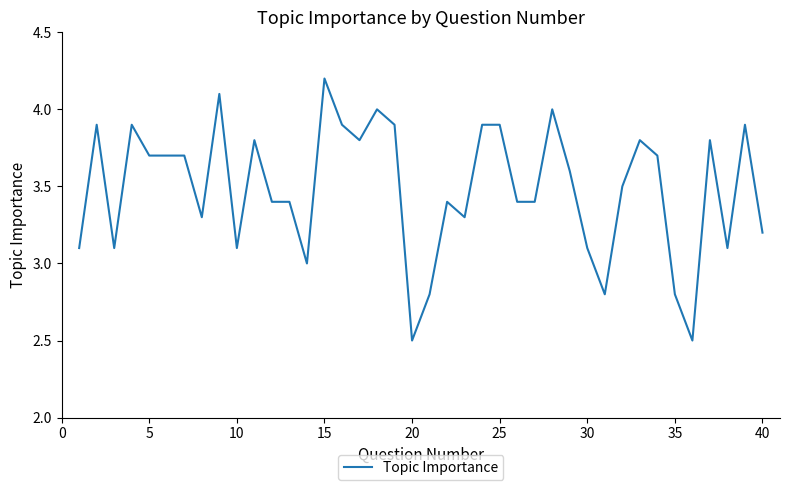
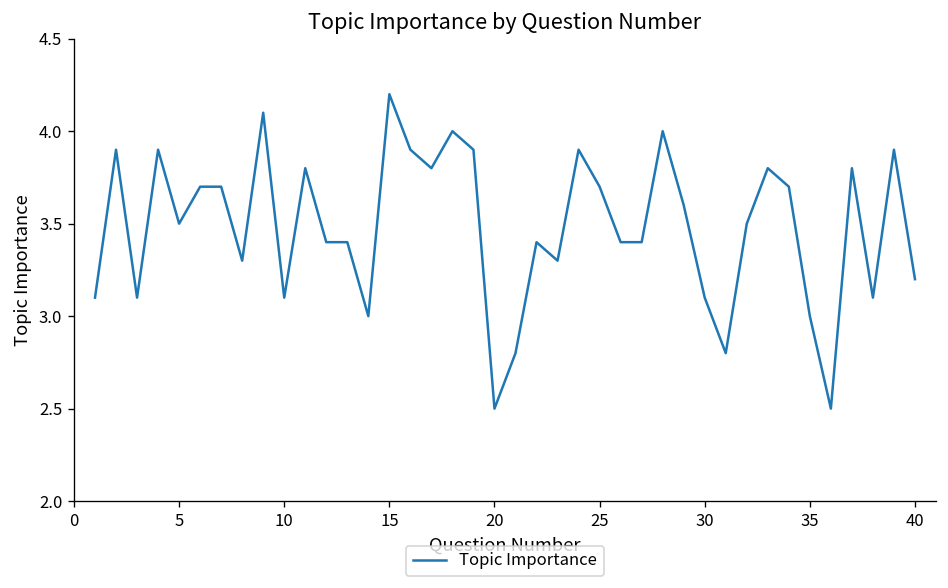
5: 3.7 -> 3.5
25: 3.9 -> 3.7
35: 2.8 -> 3.0
